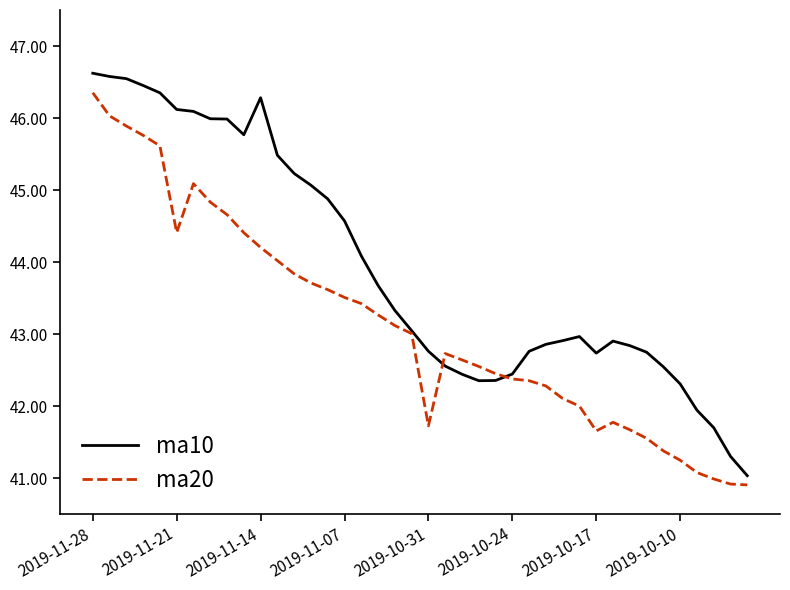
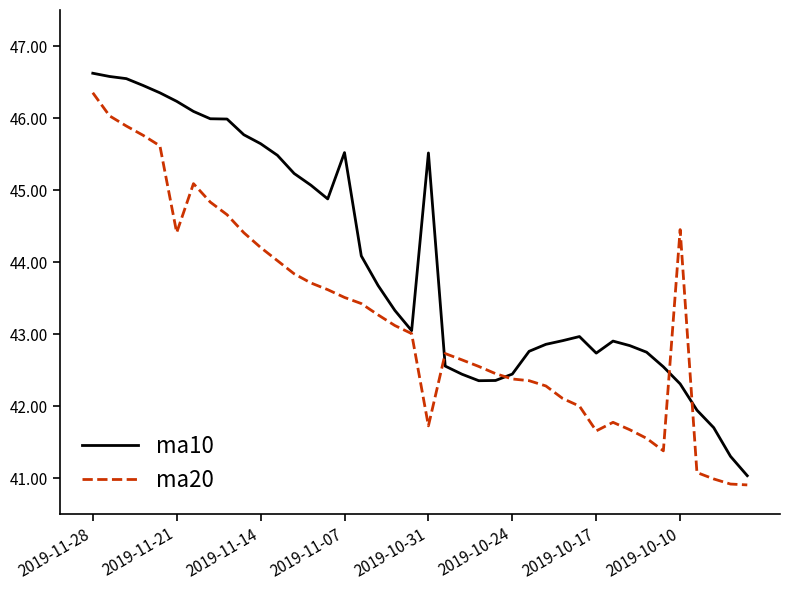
ma10, 2019-11-21: 46.1 -> 46.2
ma10, 2019-11-14: 46.3 -> 45.6
ma10, 2019-11-07: 44.6 -> 45.5
ma10, 2019-10-31: 42.8 -> 45.5
ma20, 2019-10-10: 41.2 -> 44.5
